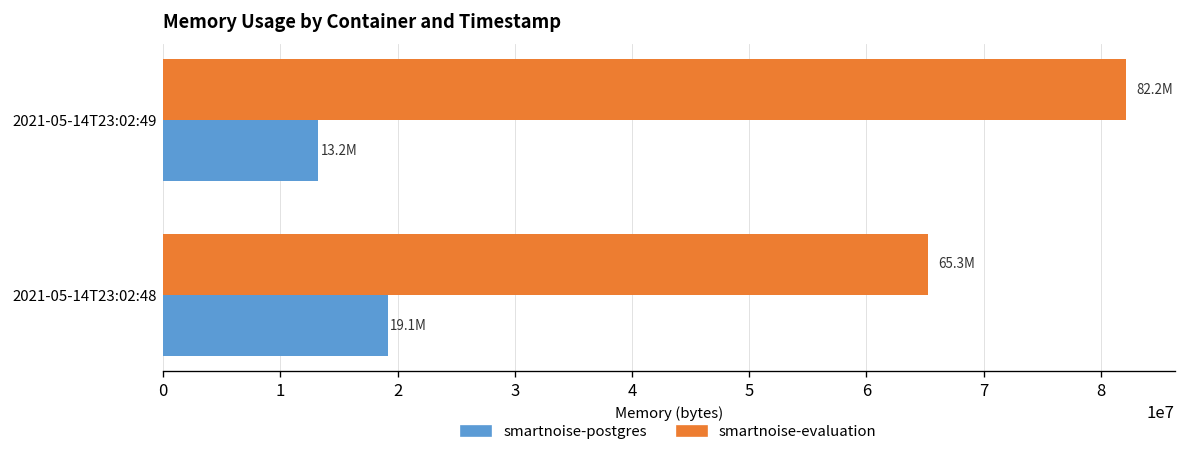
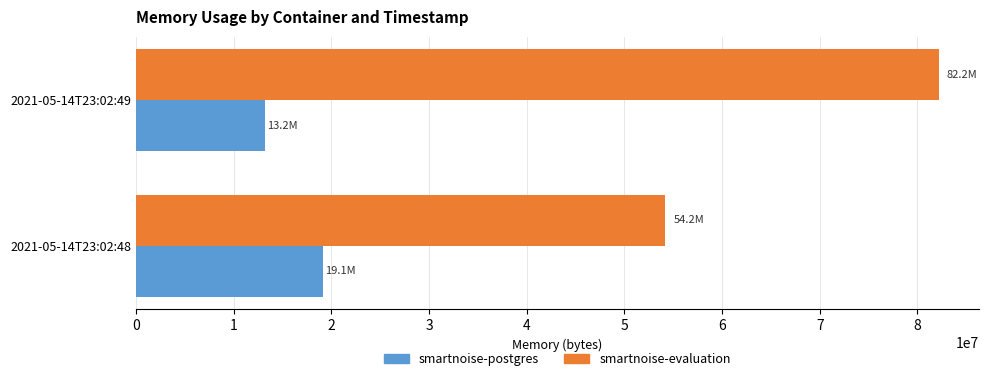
smartnoise-evaluation, 2021-05-14T23:02:48: 65.3M -> 54.2M
